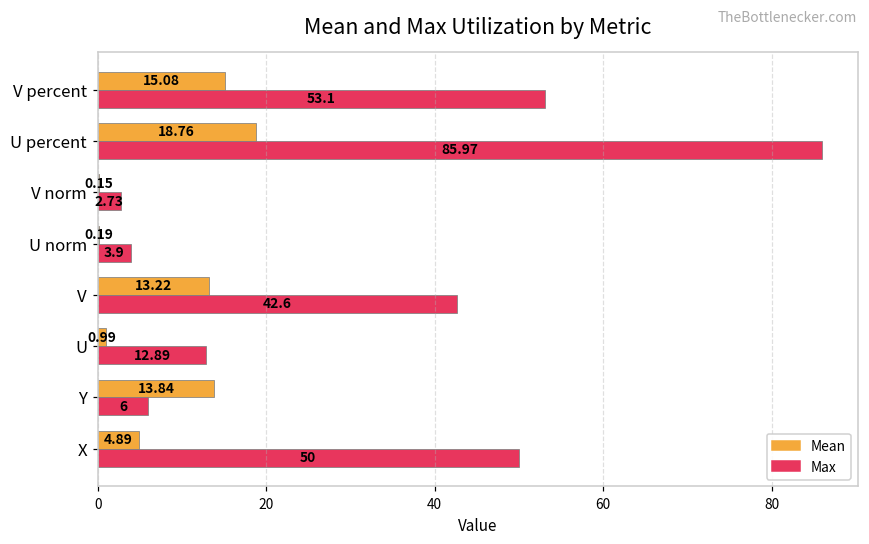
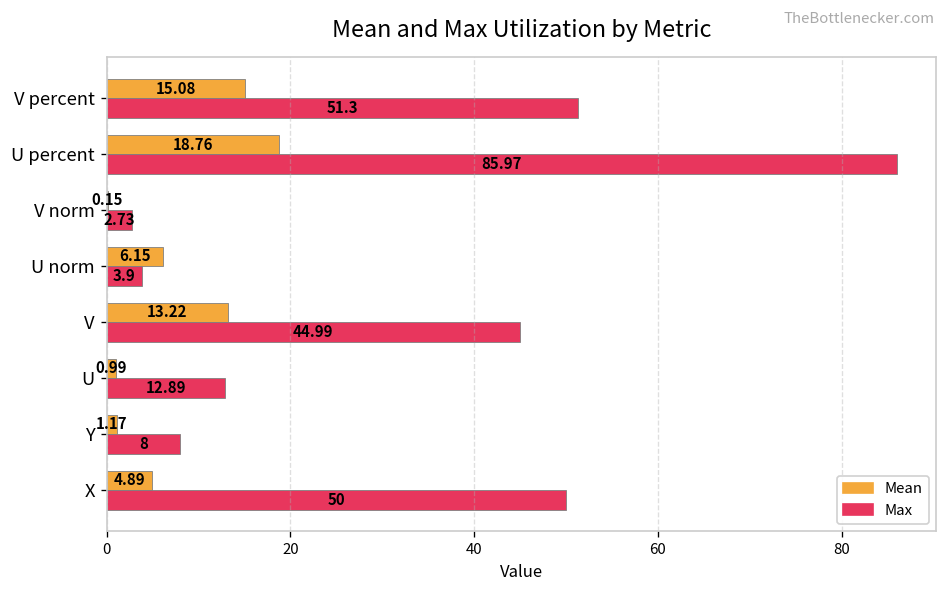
Max, V percent: 53.1 -> 51.3
Mean, U norm: 0.19 -> 6.15
Max, V: 42.6 -> 44.99
Mean, Y: 13.84 -> 1.17
Max, Y: 6 -> 8
